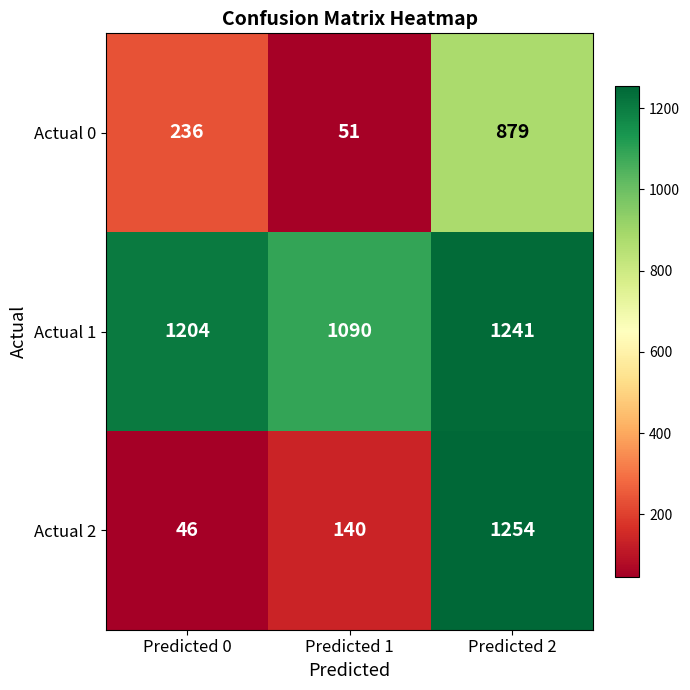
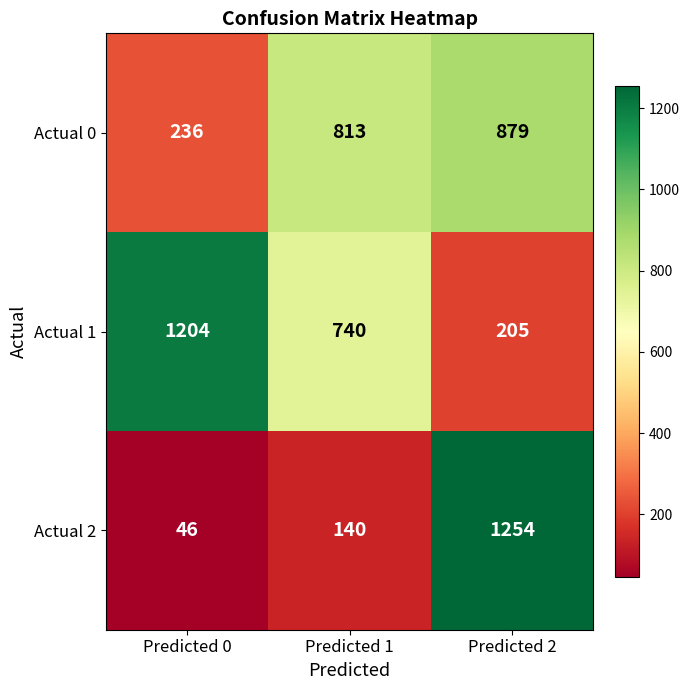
Actual 0, Predicted 1: 51 -> 813
Actual 1, Predicted 1: 1090 -> 740
Actual 1, Predicted 2: 1241 -> 205
